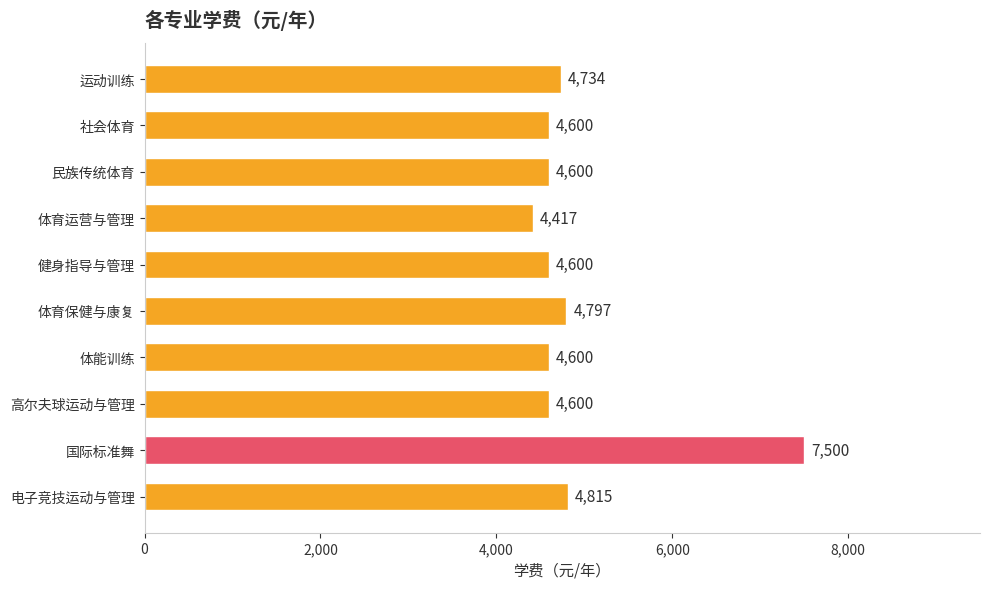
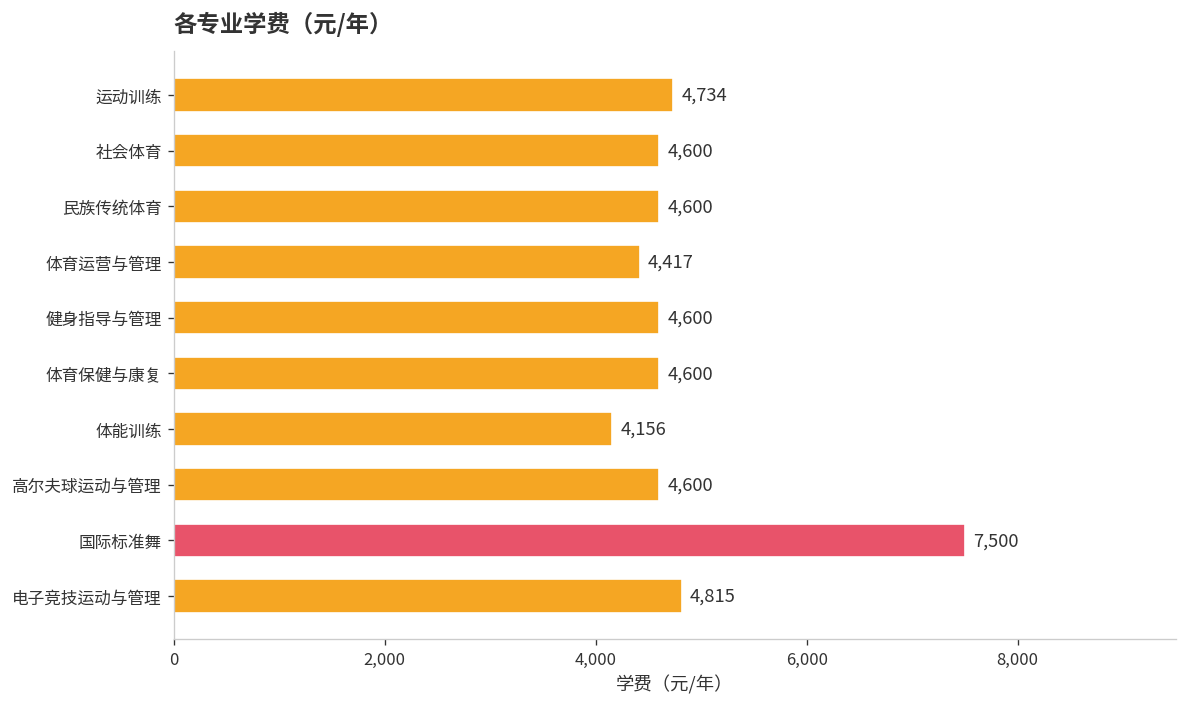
体育保健与康复: 4,797 -> 4,600
体能训练: 4,600 -> 4,156
